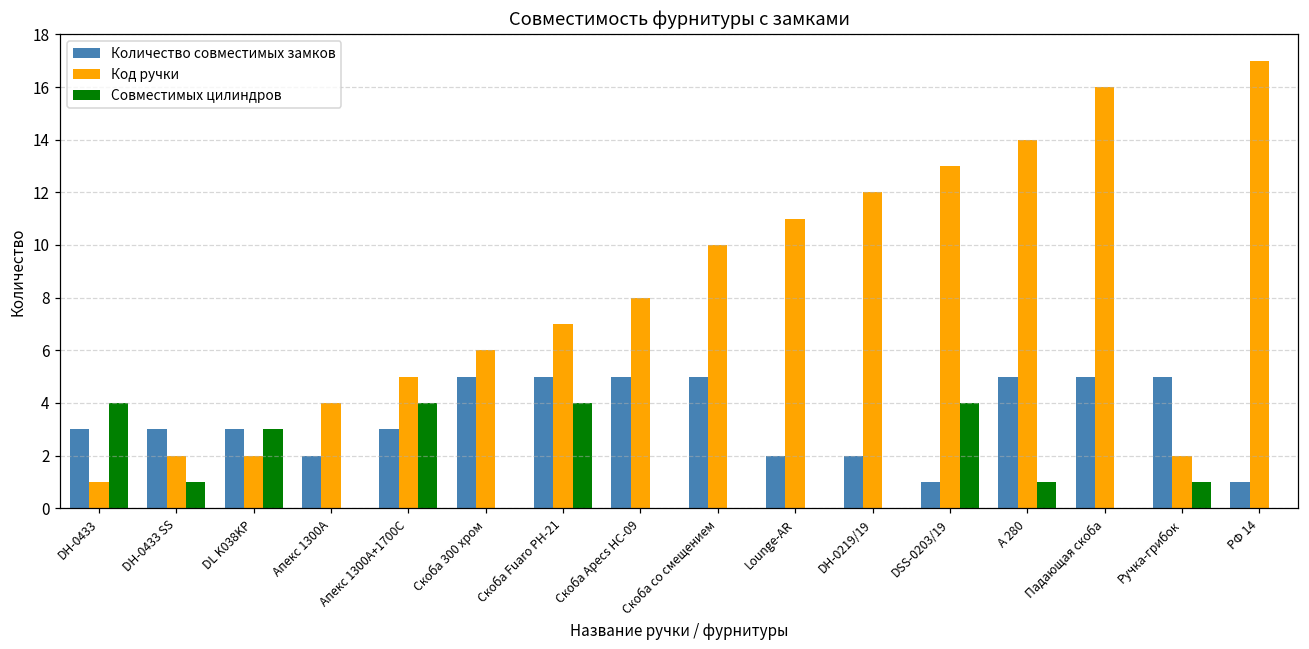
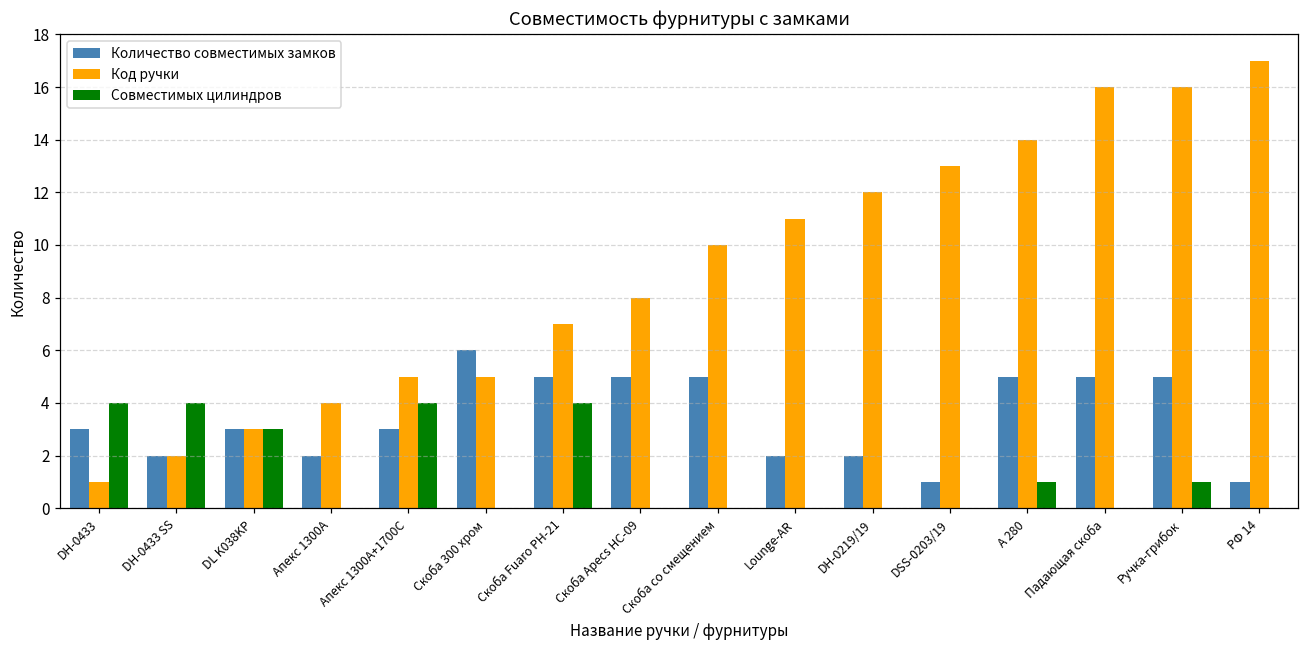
Количество совместимых замков, DH-0433 SS: 3 -> 2
Совместимых цилиндров, DH-0433 SS: 1 -> 4
Код ручки, DL K038KP: 2 -> 3
Количество совместимых замков, Скоба 300 хром: 5 -> 6
Код ручки, Скоба 300 хром: 6 -> 5
Совместимых цилиндров, DSS-0203/19: 4 -> 0
Код ручки, Ручка-грибок: 2 -> 16
